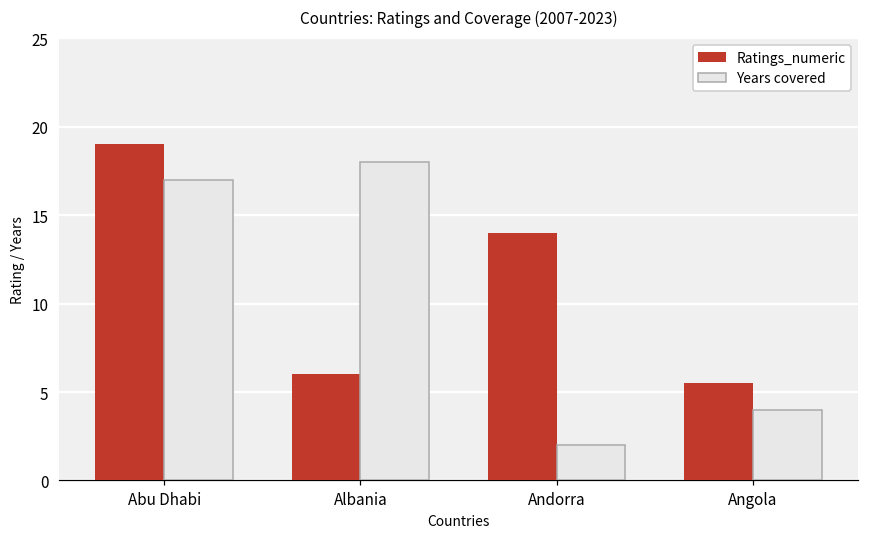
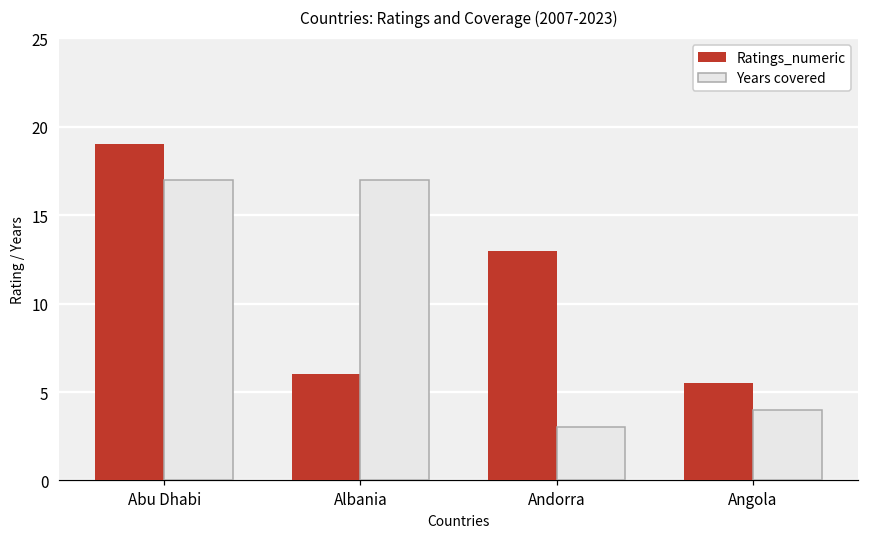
Years covered, Albania: 18 -> 17
Ratings_numeric, Andorra: 14 -> 13
Years covered, Andorra: 2 -> 3
